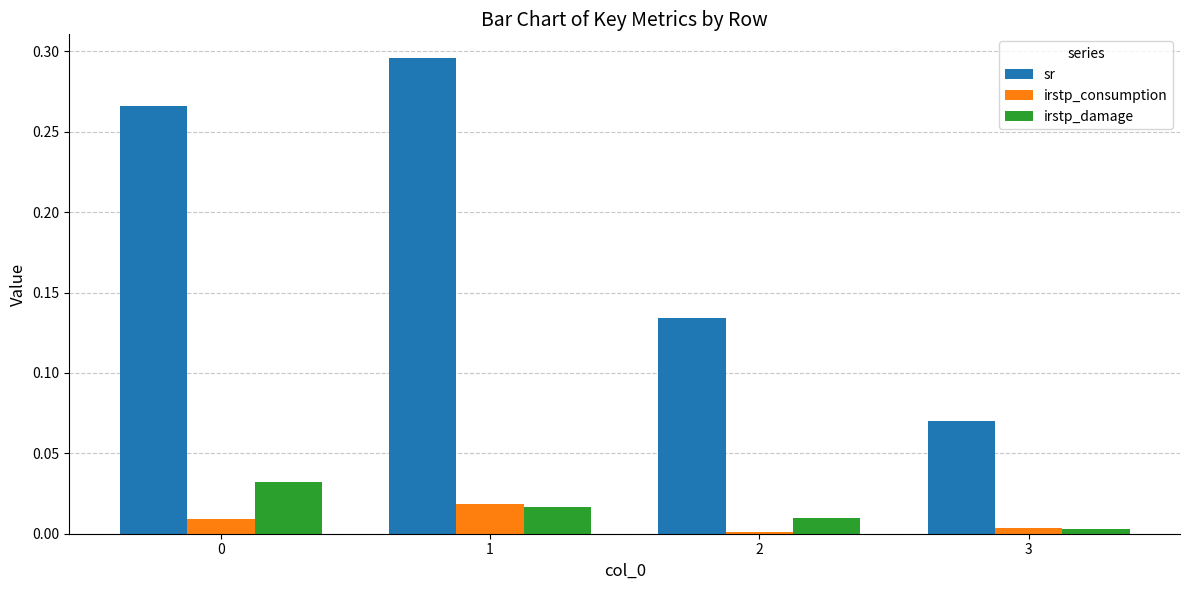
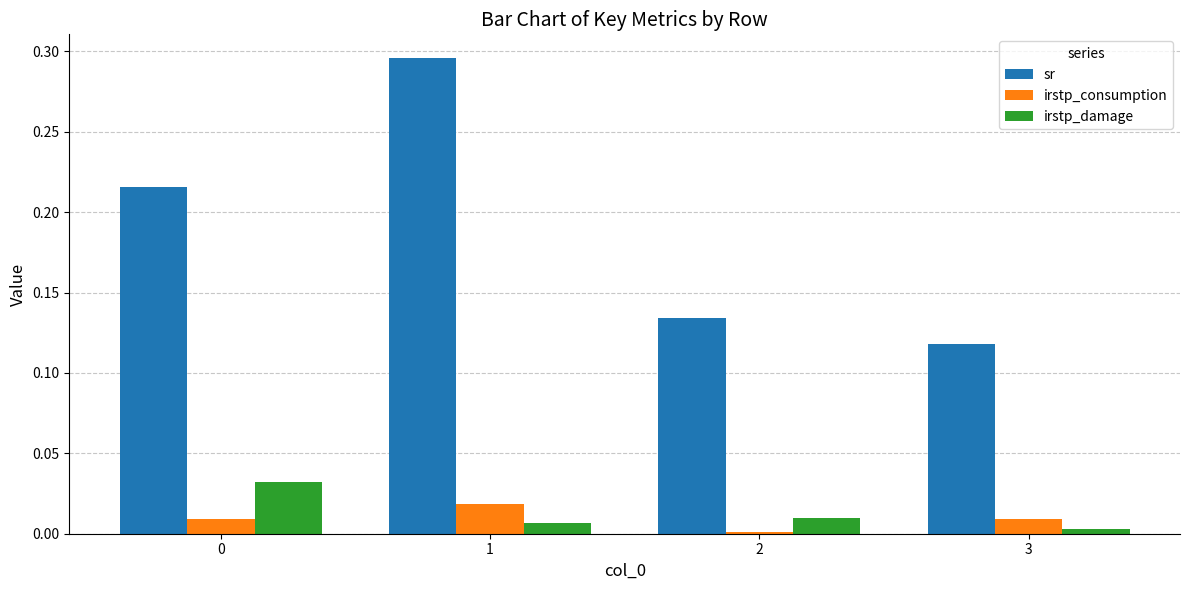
sr, 0: 0.266 -> 0.216
irstp_damage, 1: 0.016 -> 0.007
sr, 3: 0.070 -> 0.118
irstp_consumption, 3: 0.004 -> 0.009
